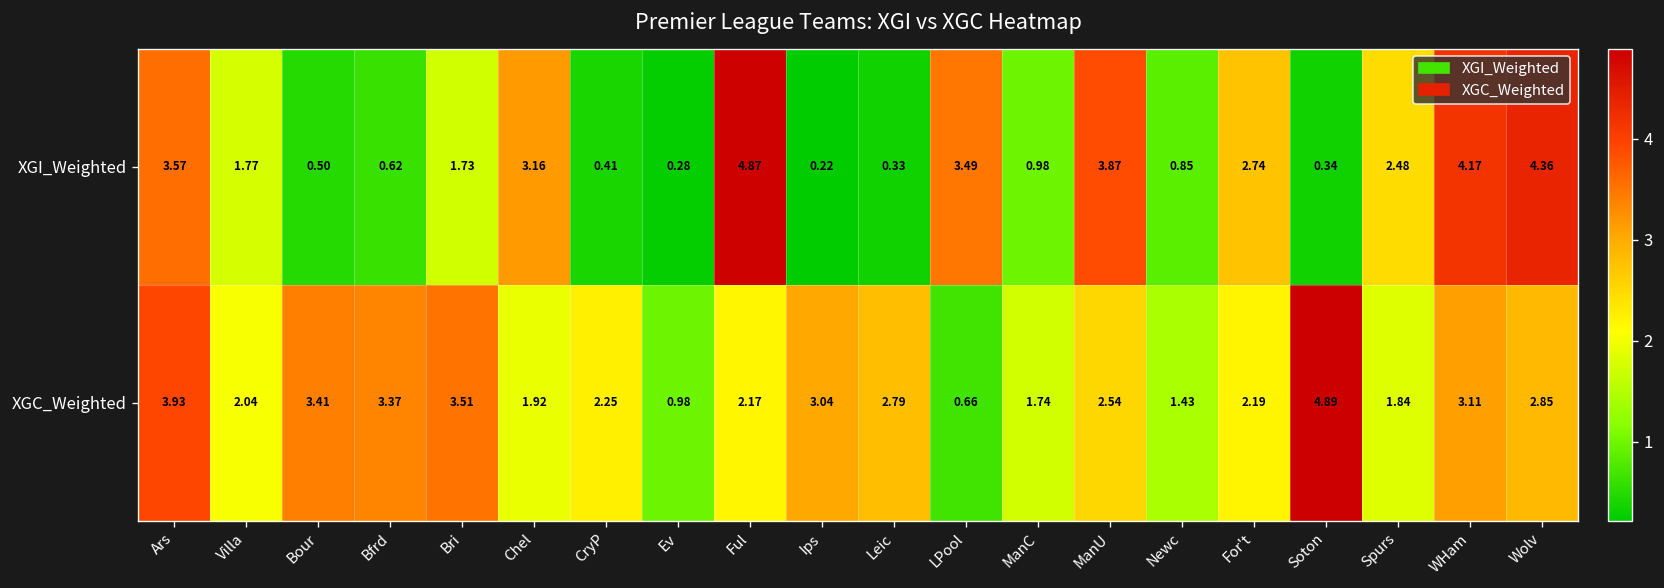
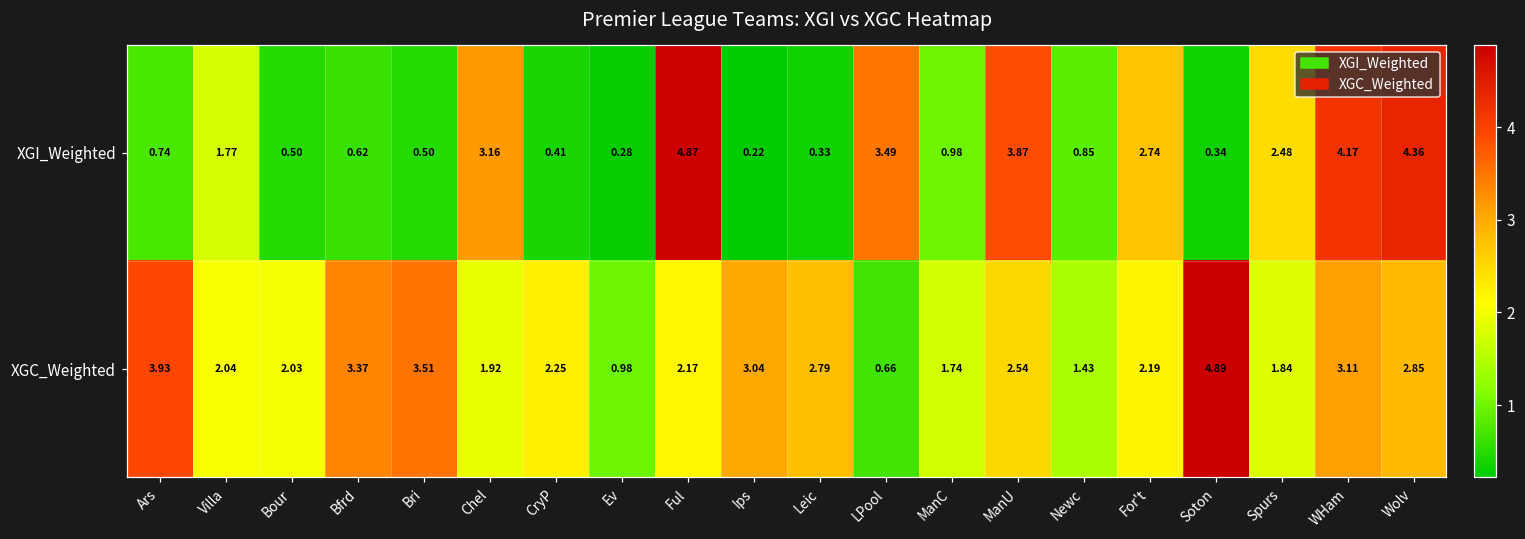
XGI_Weighted, Ars: 3.57 -> 0.74
XGI_Weighted, Bri: 1.73 -> 0.50
XGC_Weighted, Bour: 3.41 -> 2.03
